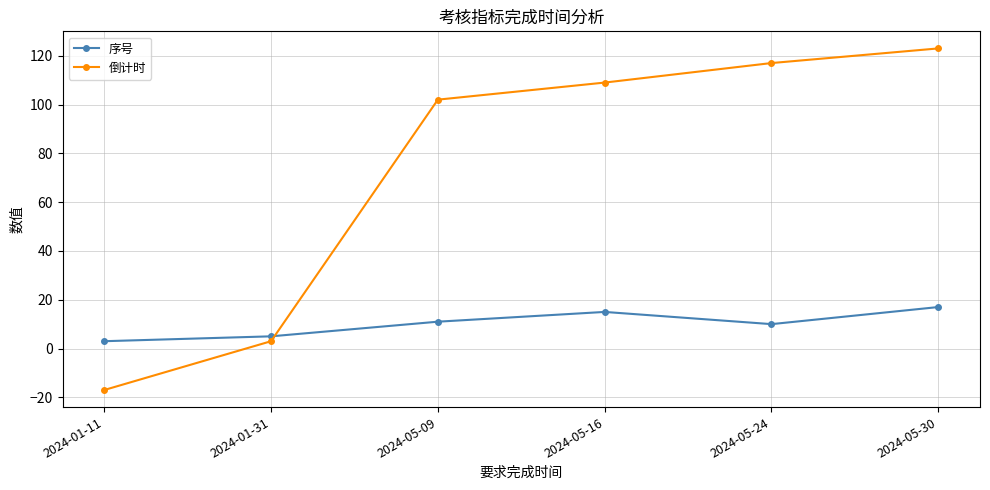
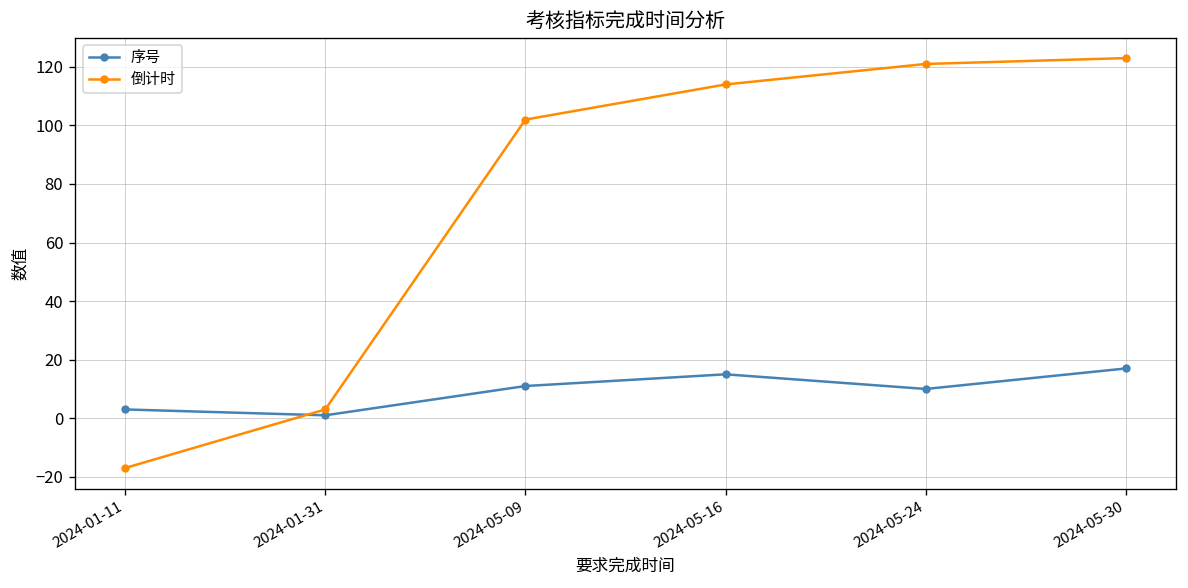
序号, 2024-01-31: 5 -> 1
倒计时, 2024-05-16: 109 -> 114
倒计时, 2024-05-24: 117 -> 121
